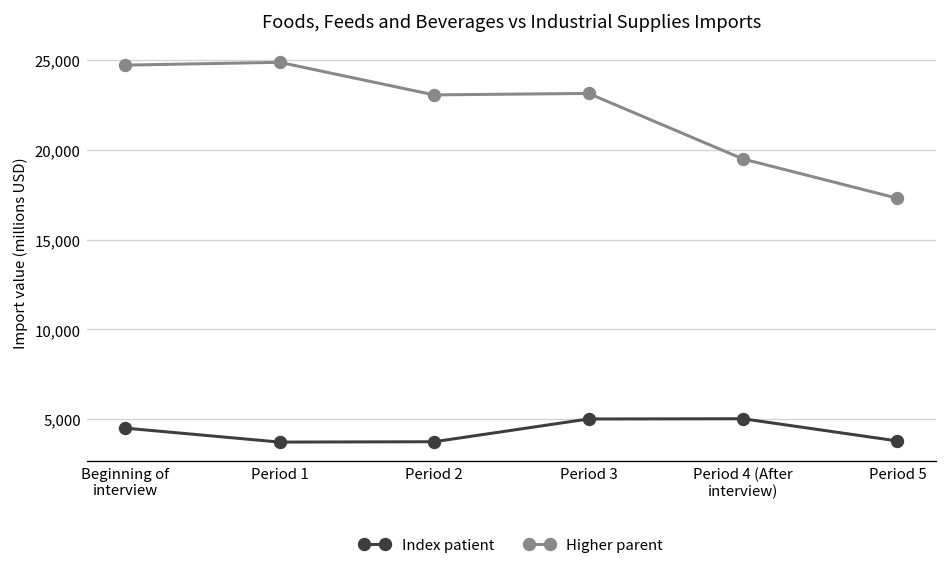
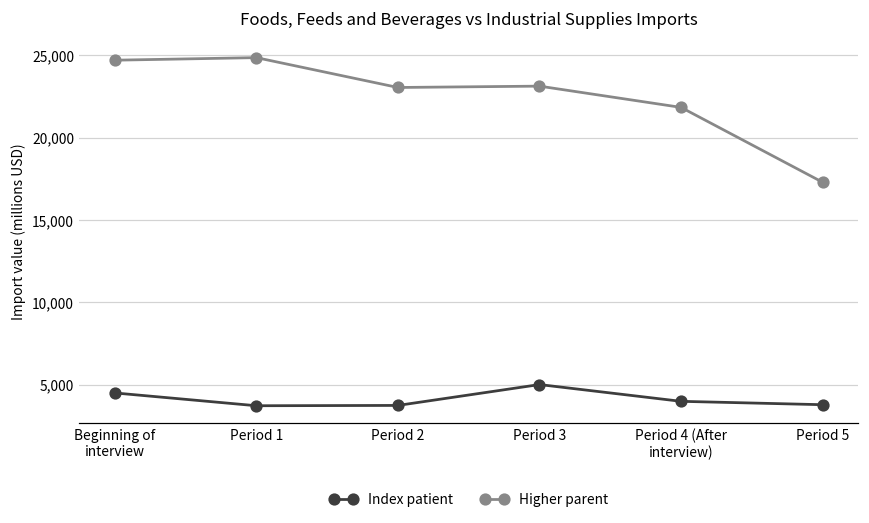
Index patient, Period 4 (After interview): 5,000 -> 4,000
Higher parent, Period 4 (After interview): 19,500 -> 21,800
